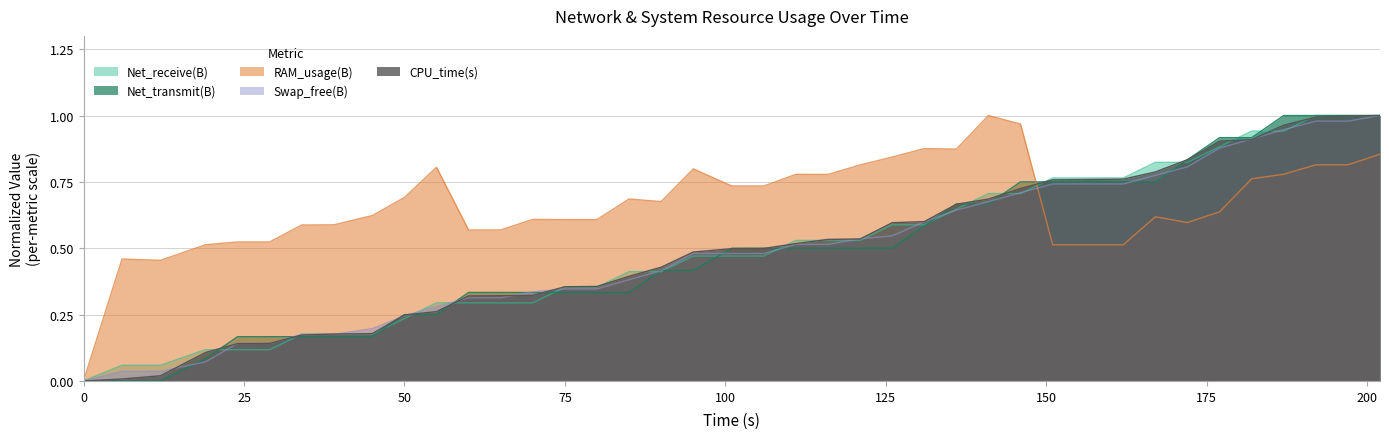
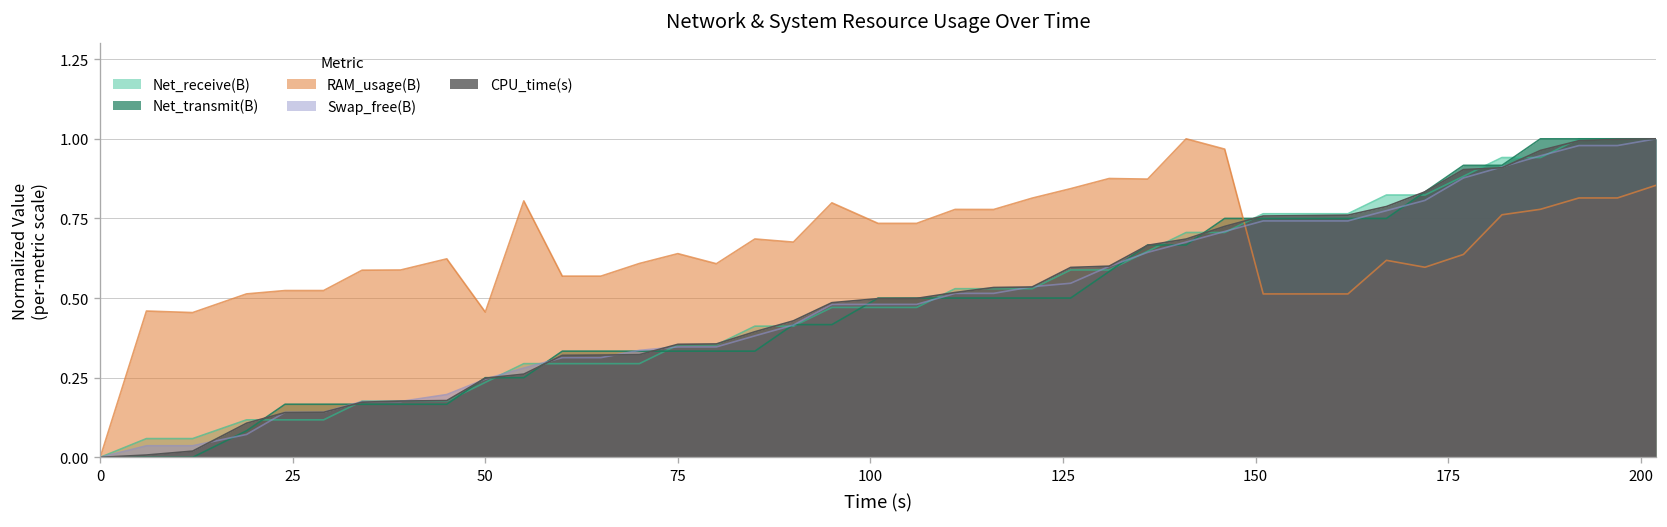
RAM_usage(B), 50: 0.69 -> 0.46
RAM_usage(B), 75: 0.61 -> 0.64
